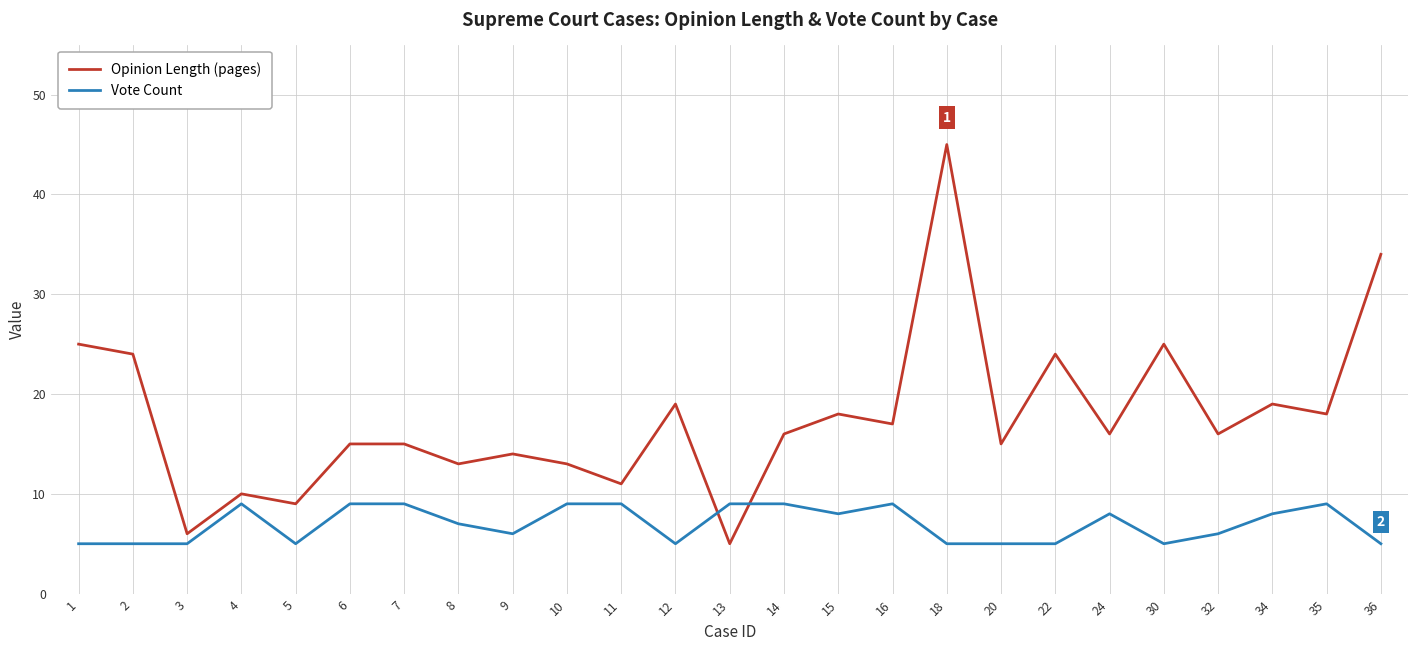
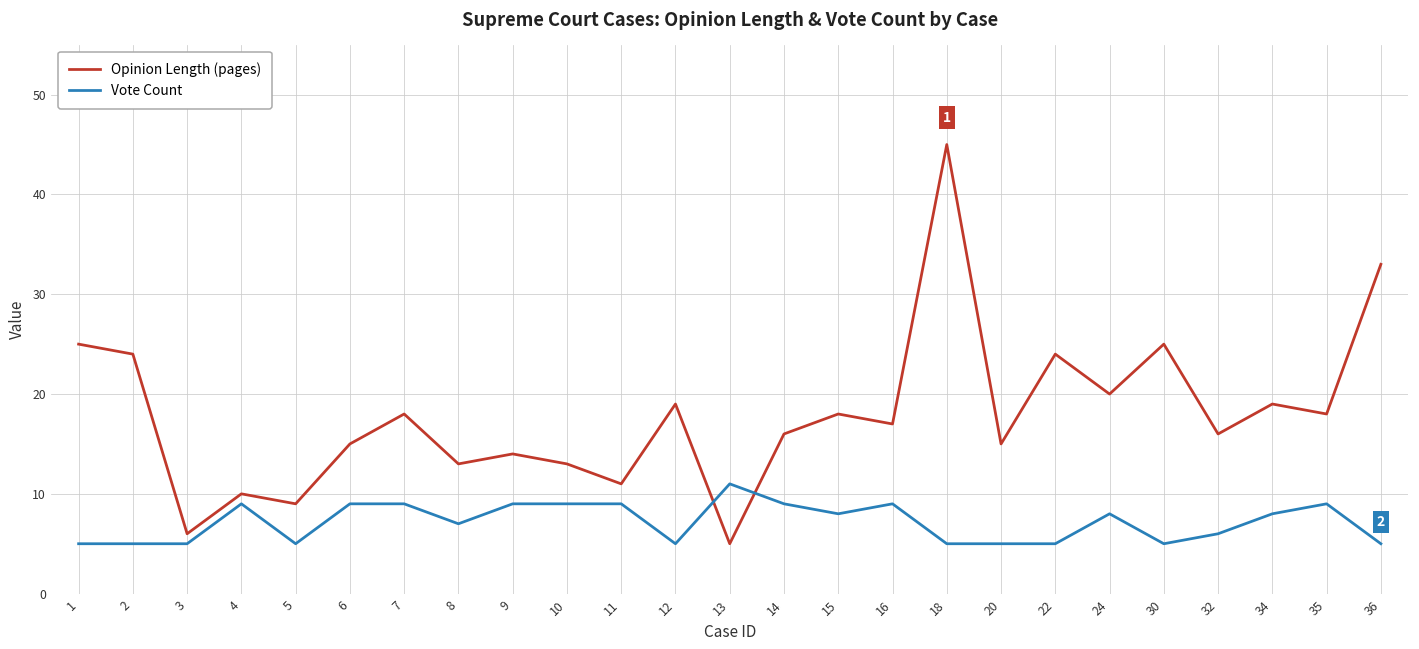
Opinion Length (pages), 7: 15 -> 18
Vote Count, 9: 6 -> 9
Vote Count, 13: 9 -> 11
Opinion Length (pages), 24: 16 -> 20
Opinion Length (pages), 36: 34 -> 33
